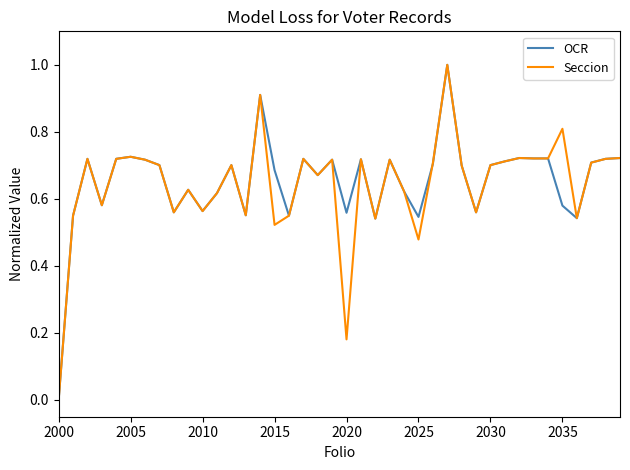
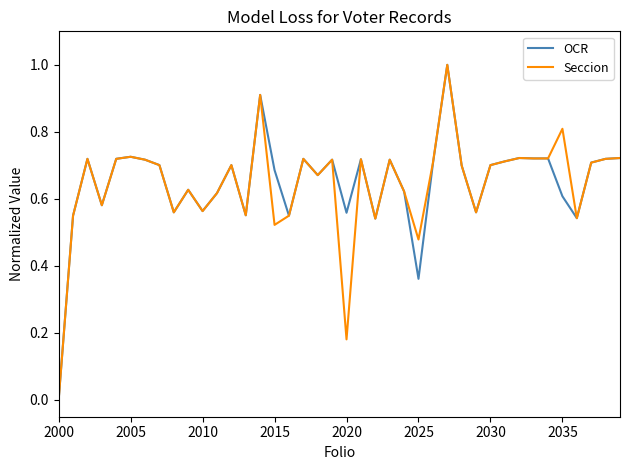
OCR, 2025: 0.55 -> 0.36
OCR, 2035: 0.58 -> 0.61
